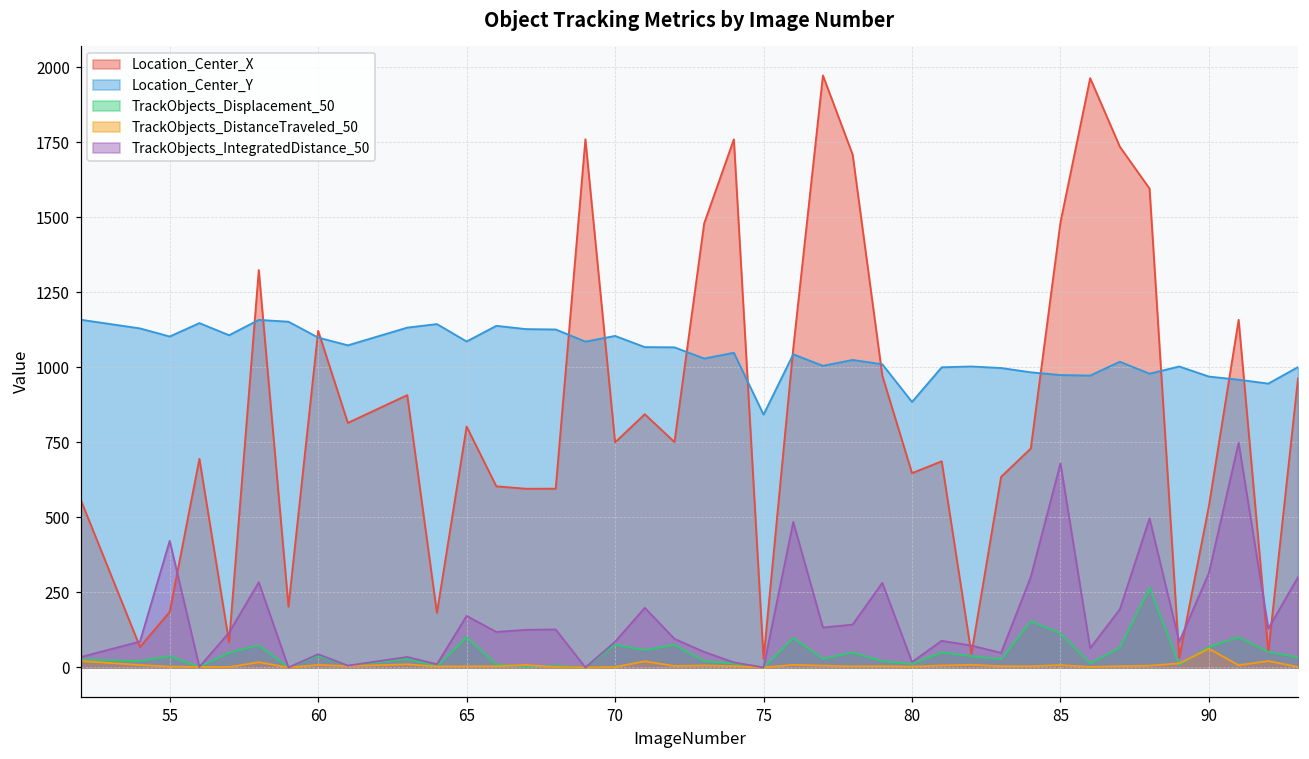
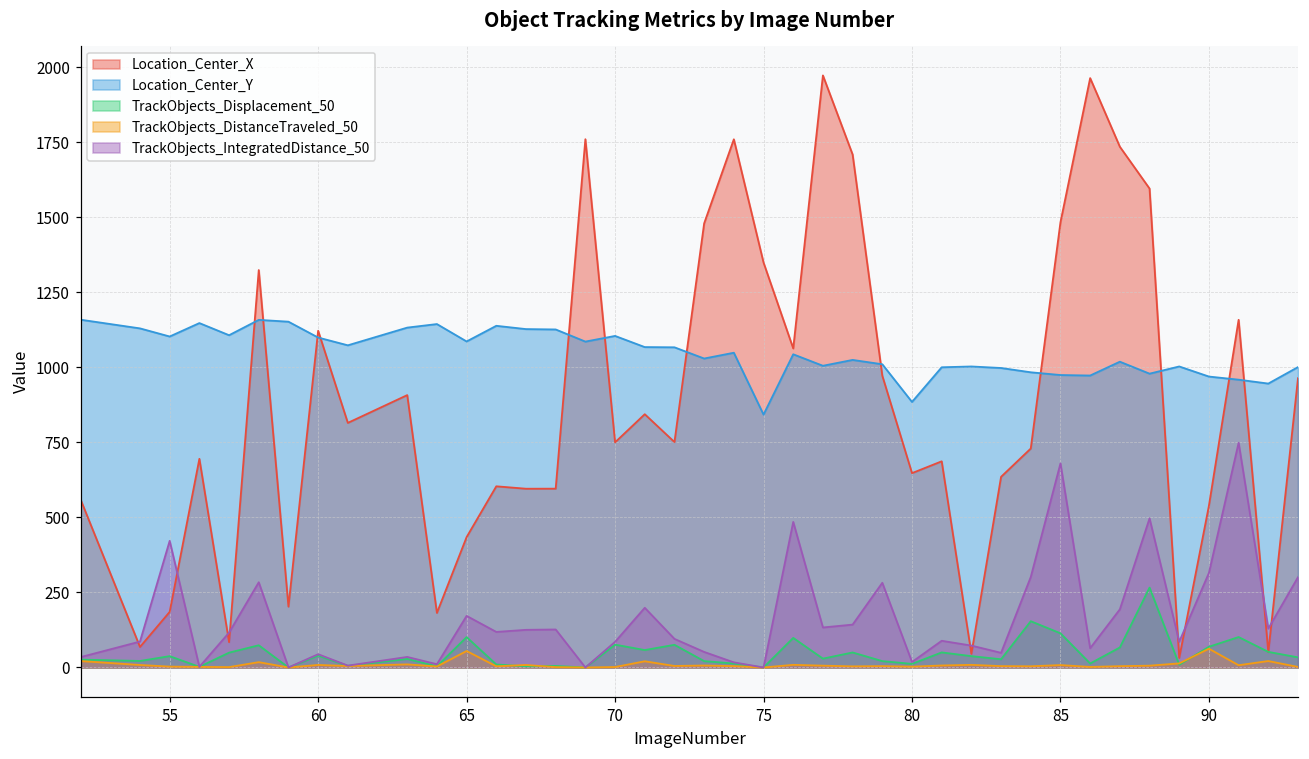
Location_Center_X, 65: 800 -> 430
TrackObjects_DistanceTraveled_50, 65: 0 -> 50
Location_Center_X, 75: 30 -> 1350
